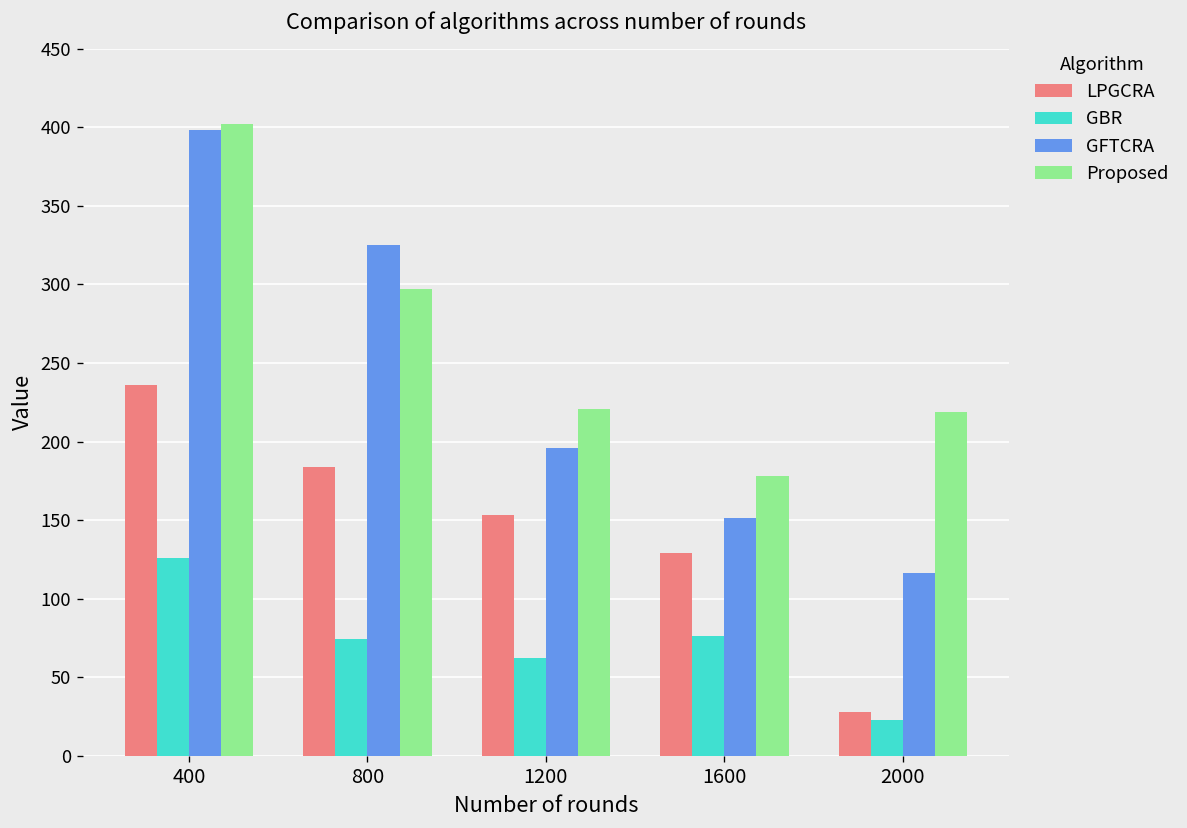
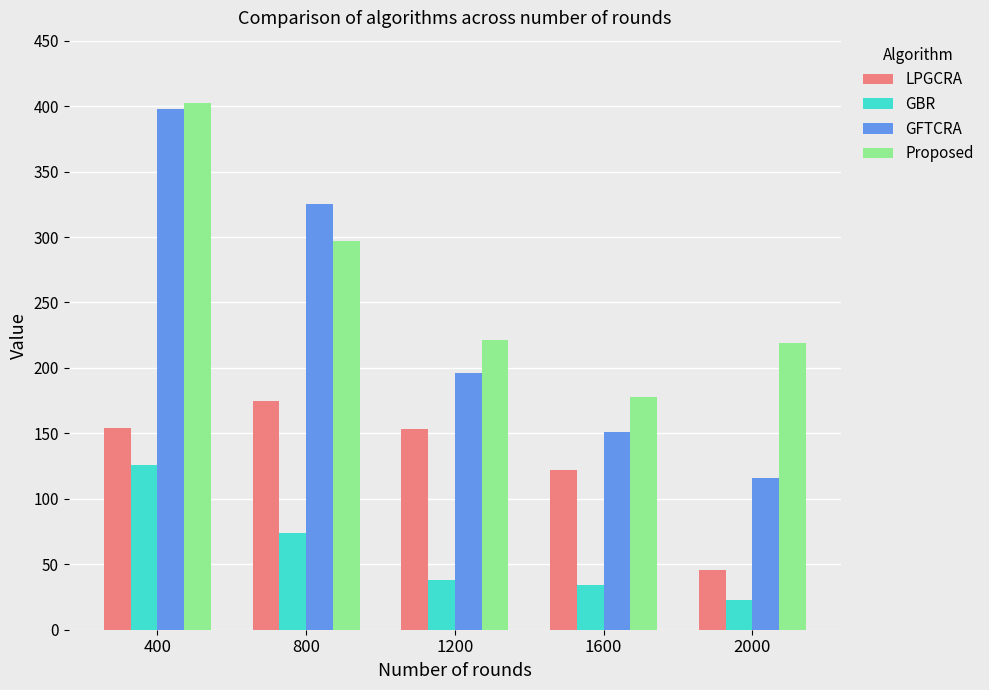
LPGCRA, 400: 236 -> 154
LPGCRA, 800: 184 -> 175
GBR, 1200: 62 -> 38
LPGCRA, 1600: 129 -> 122
GBR, 1600: 76 -> 34
LPGCRA, 2000: 28 -> 46
